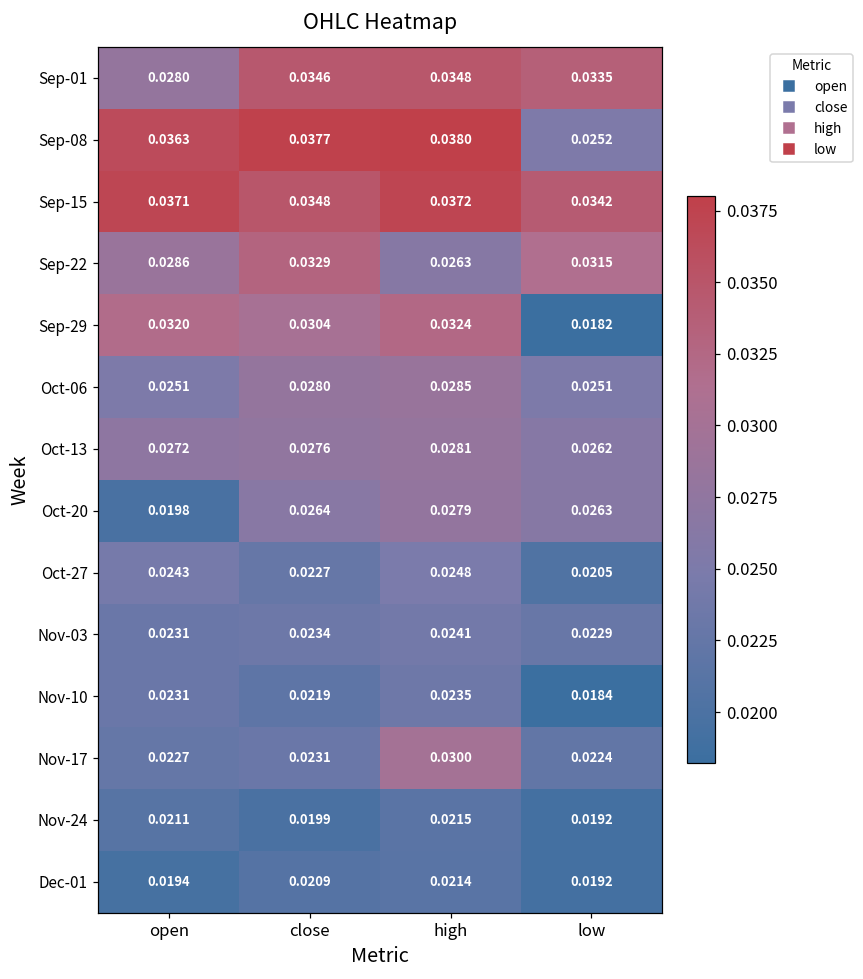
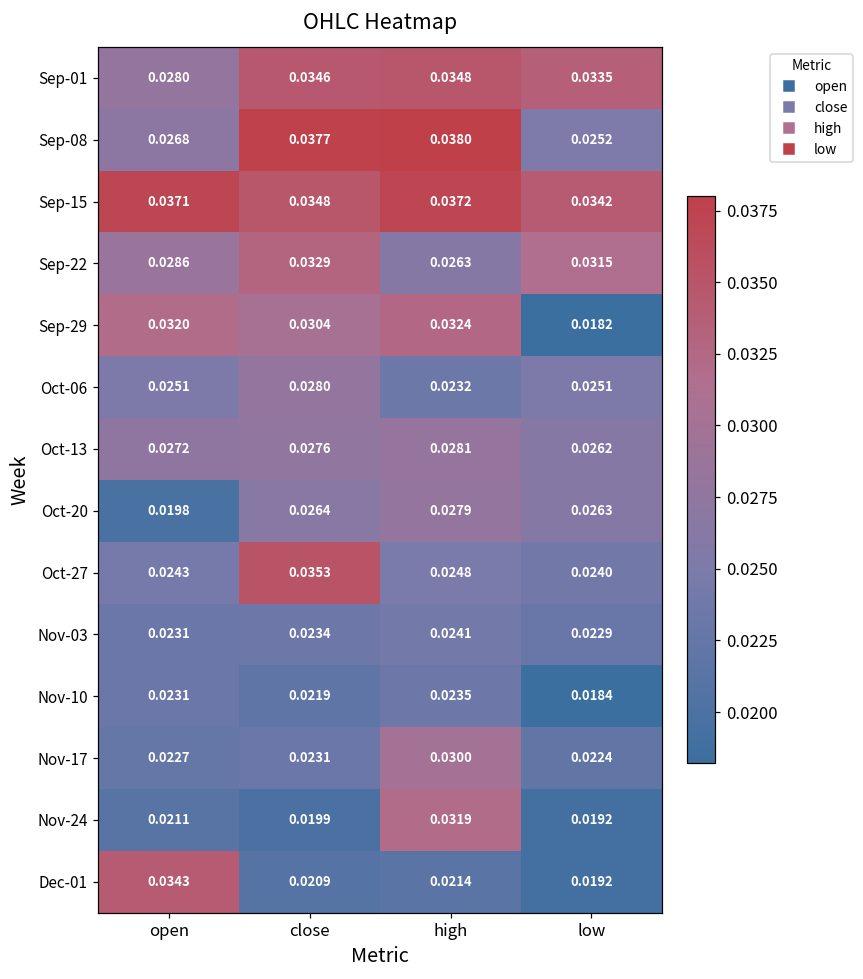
Sep-08, open: 0.0363 -> 0.0268
Oct-06, high: 0.0285 -> 0.0232
Oct-27, close: 0.0227 -> 0.0353
Oct-27, low: 0.0205 -> 0.0240
Nov-24, high: 0.0215 -> 0.0319
Dec-01, open: 0.0194 -> 0.0343
